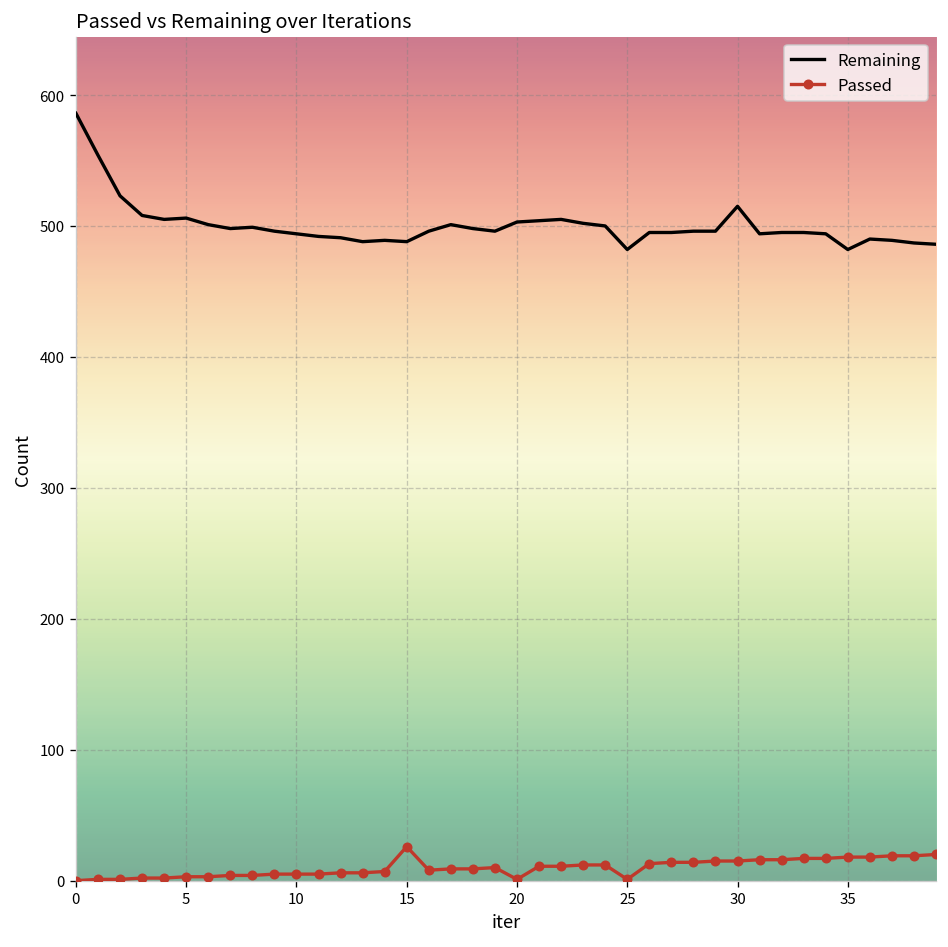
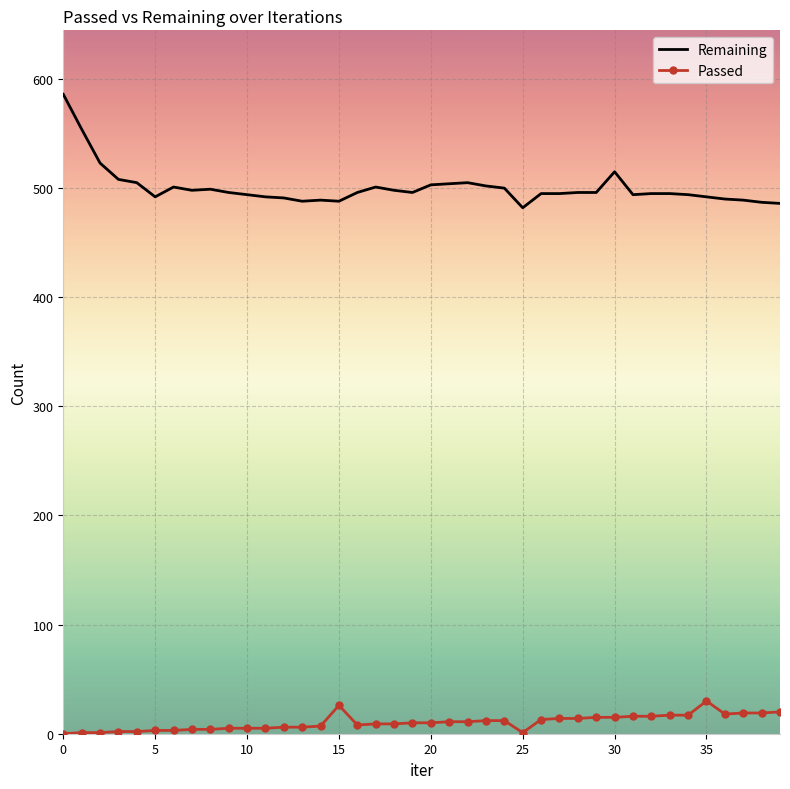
Remaining, 5: 506 -> 492
Passed, 20: 1 -> 10
Remaining, 35: 482 -> 492
Passed, 35: 18 -> 30
